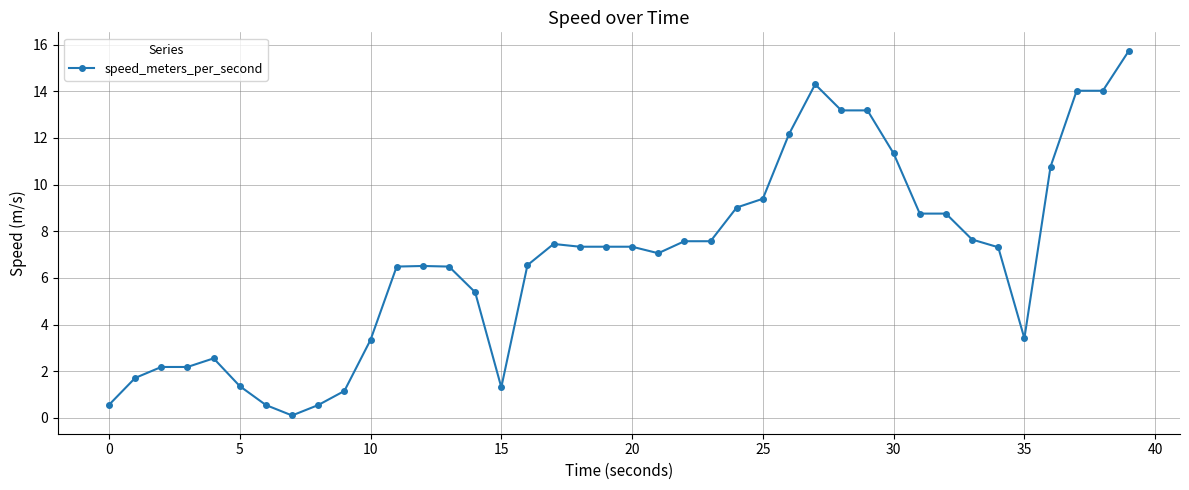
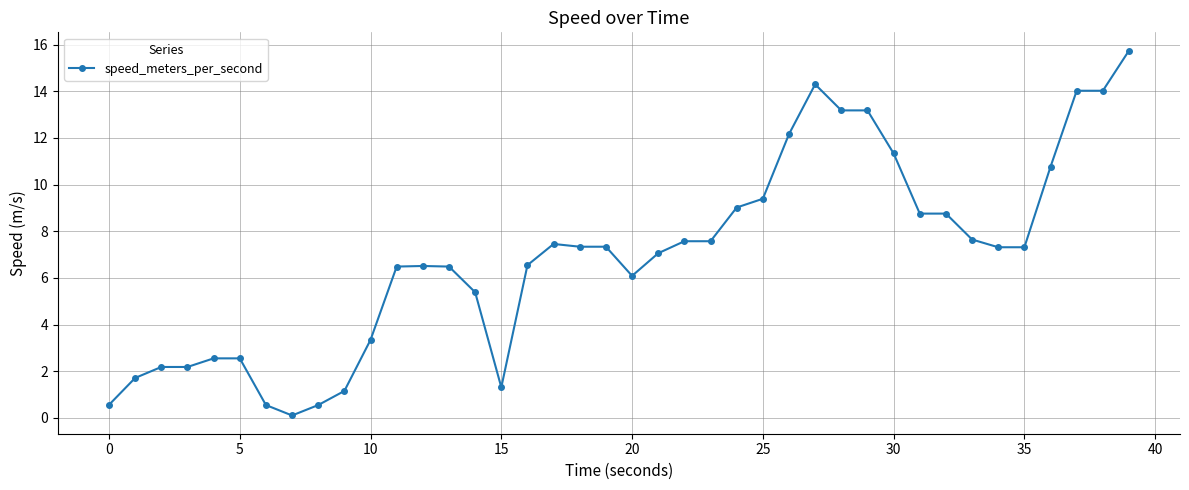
5: 1.4 -> 2.6
20: 7.3 -> 6.1
35: 3.4 -> 7.3
